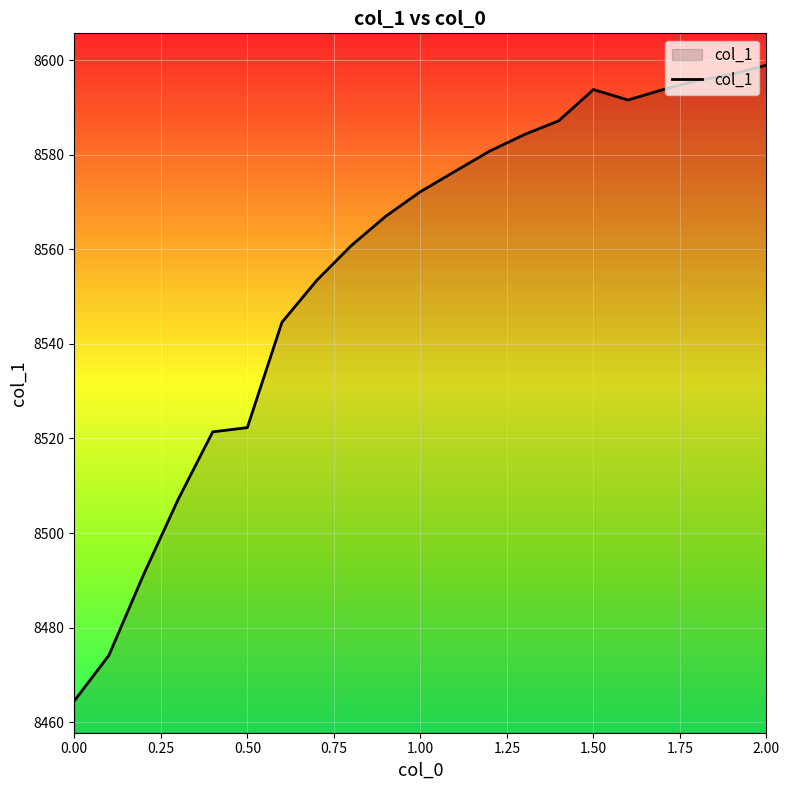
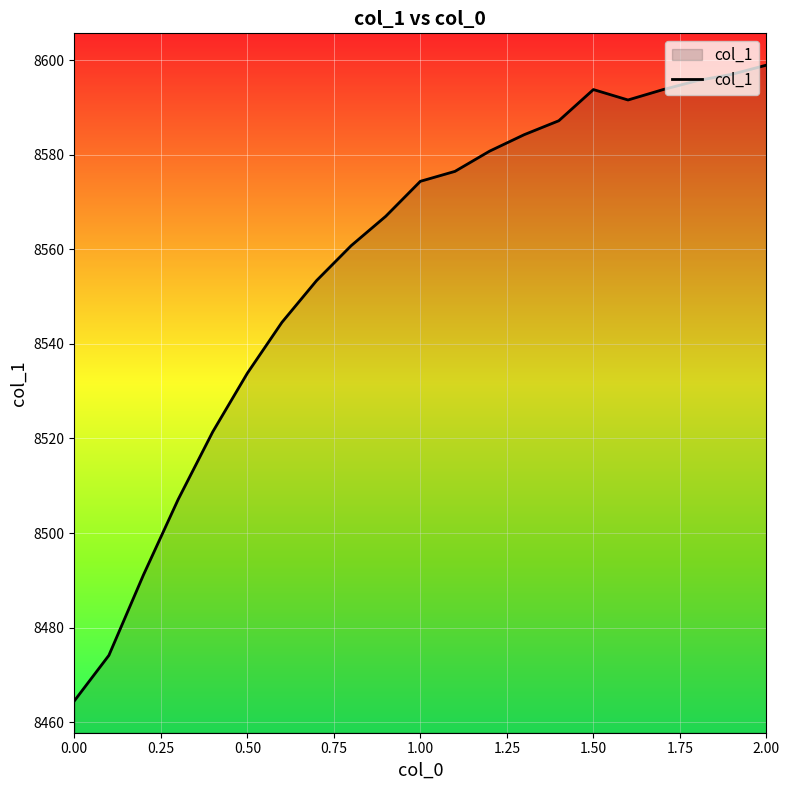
0.50: 8522 -> 8534
1.00: 8572 -> 8574
